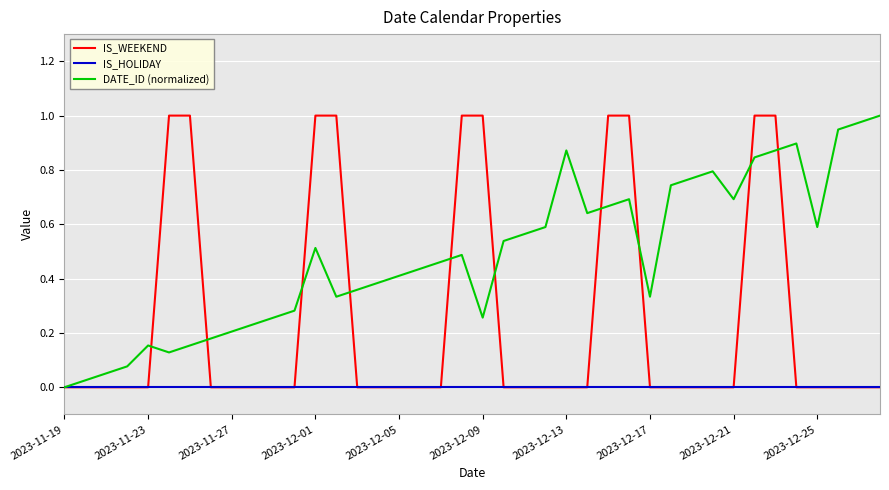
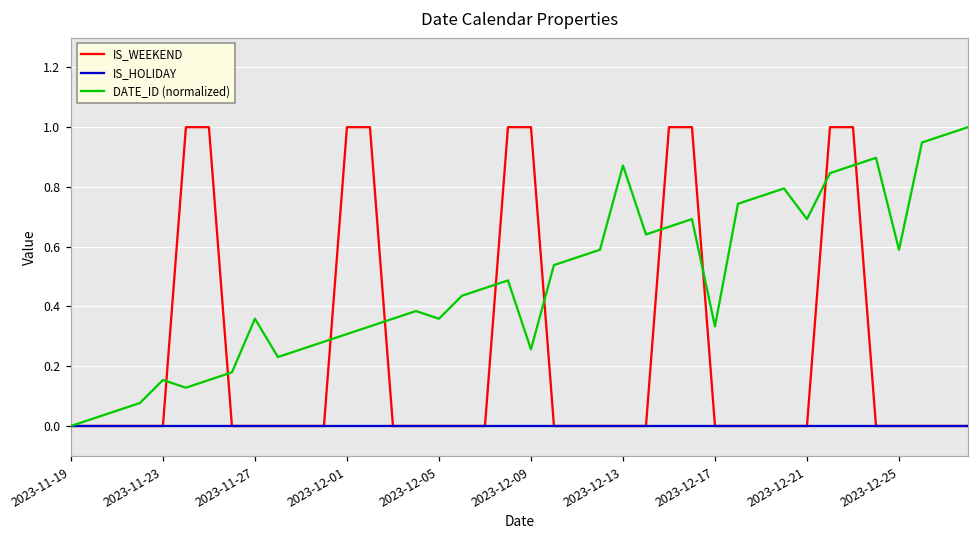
DATE_ID (normalized), 2023-11-27: 0.21 -> 0.36
DATE_ID (normalized), 2023-12-01: 0.51 -> 0.31
DATE_ID (normalized), 2023-12-05: 0.41 -> 0.36
